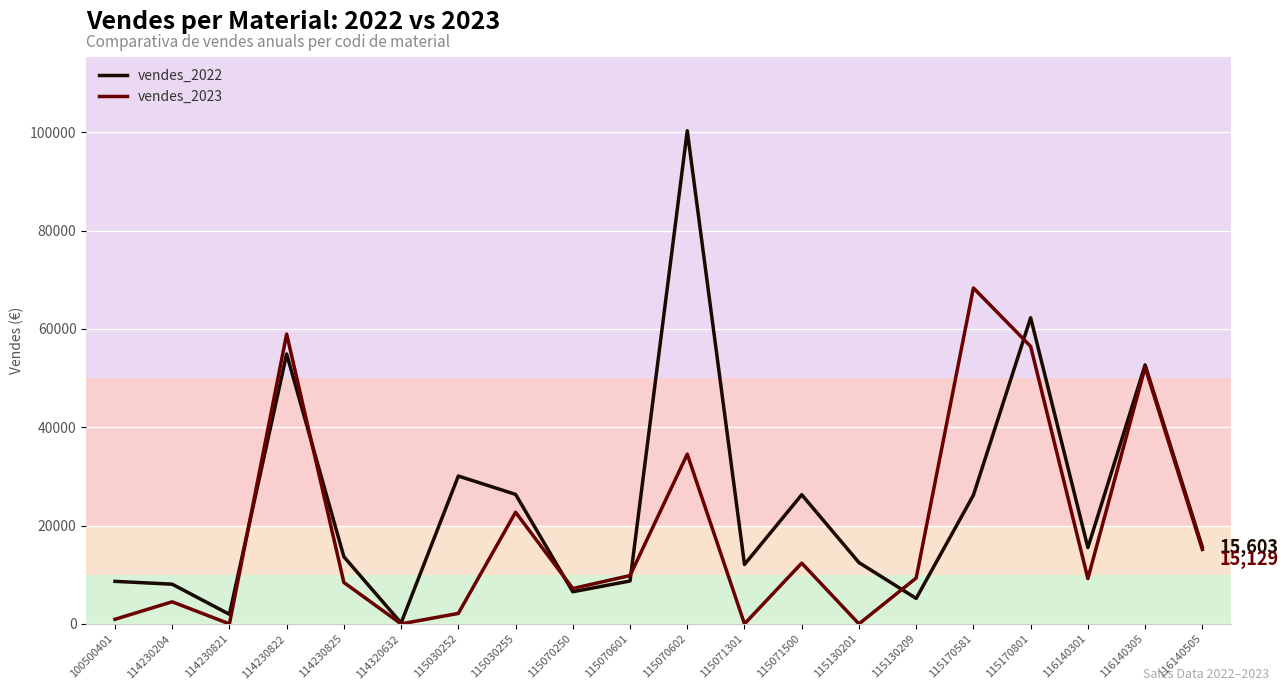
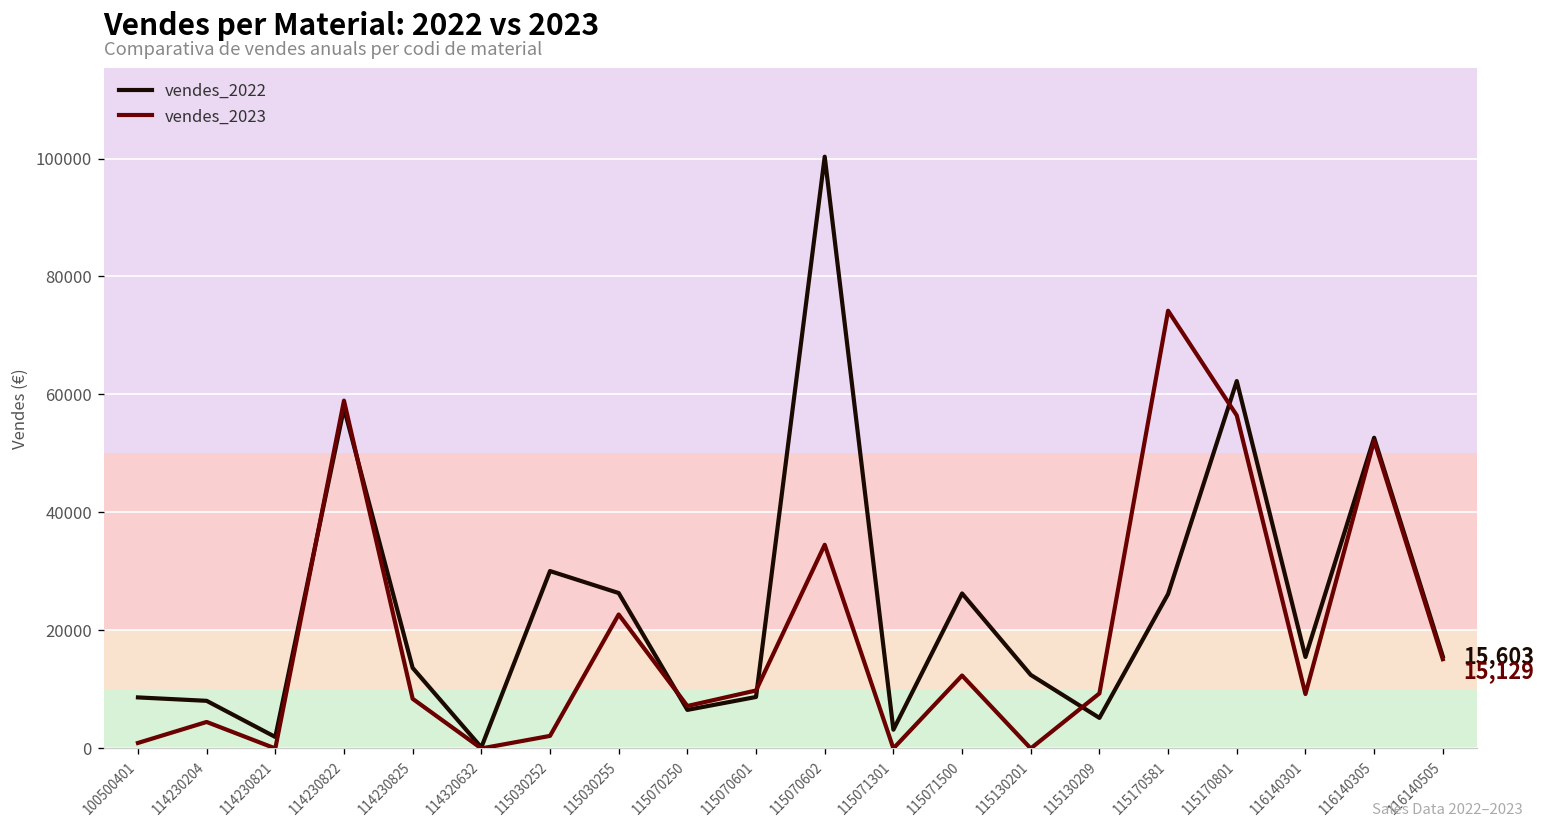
vendes_2022, 114230822: 55000 -> 58000
vendes_2022, 115071301: 12000 -> 3000
vendes_2023, 115170581: 68000 -> 74000
